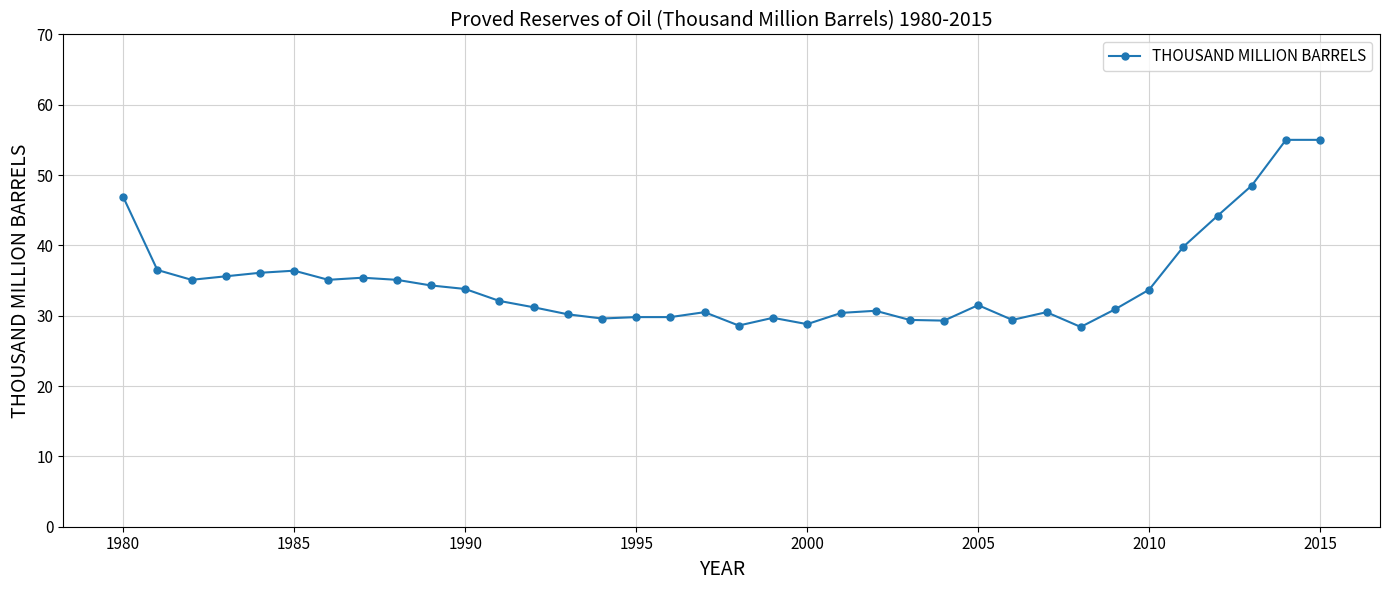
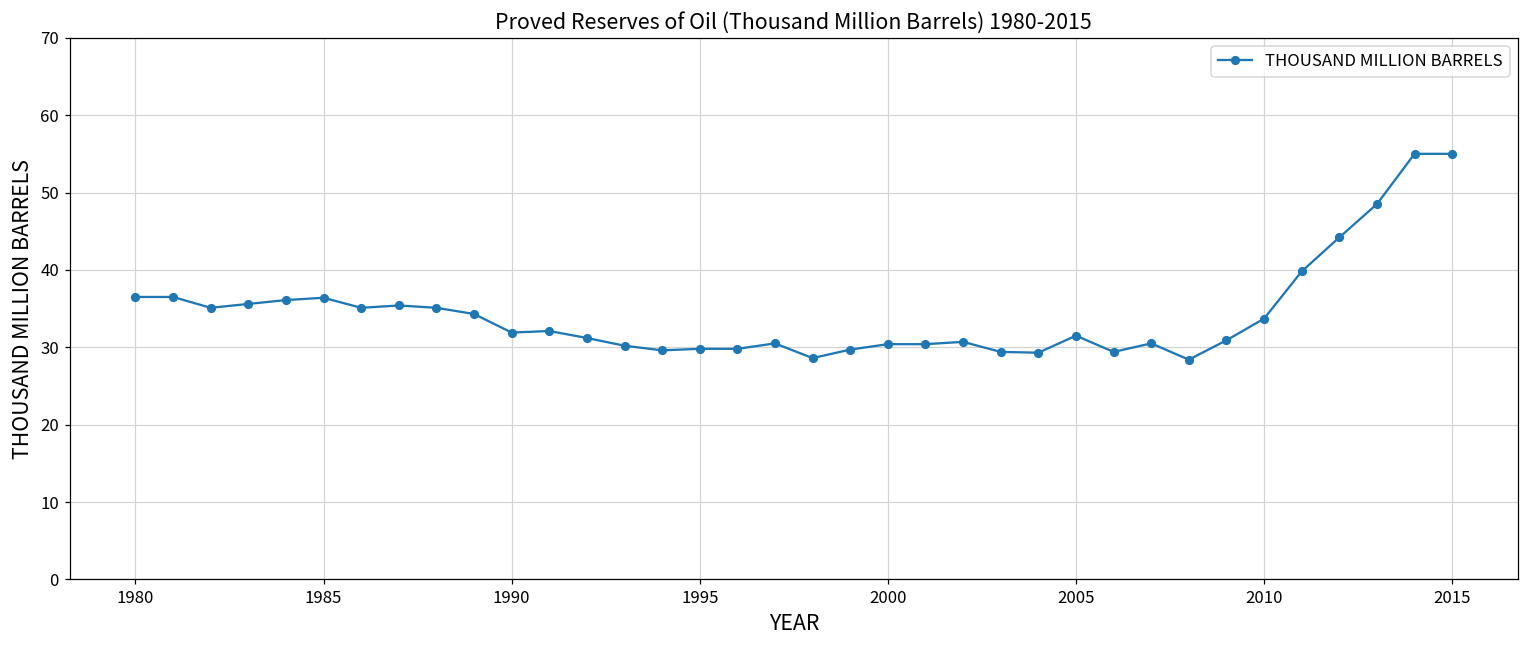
1980: 47 -> 37
1990: 34 -> 32
2000: 29 -> 30
